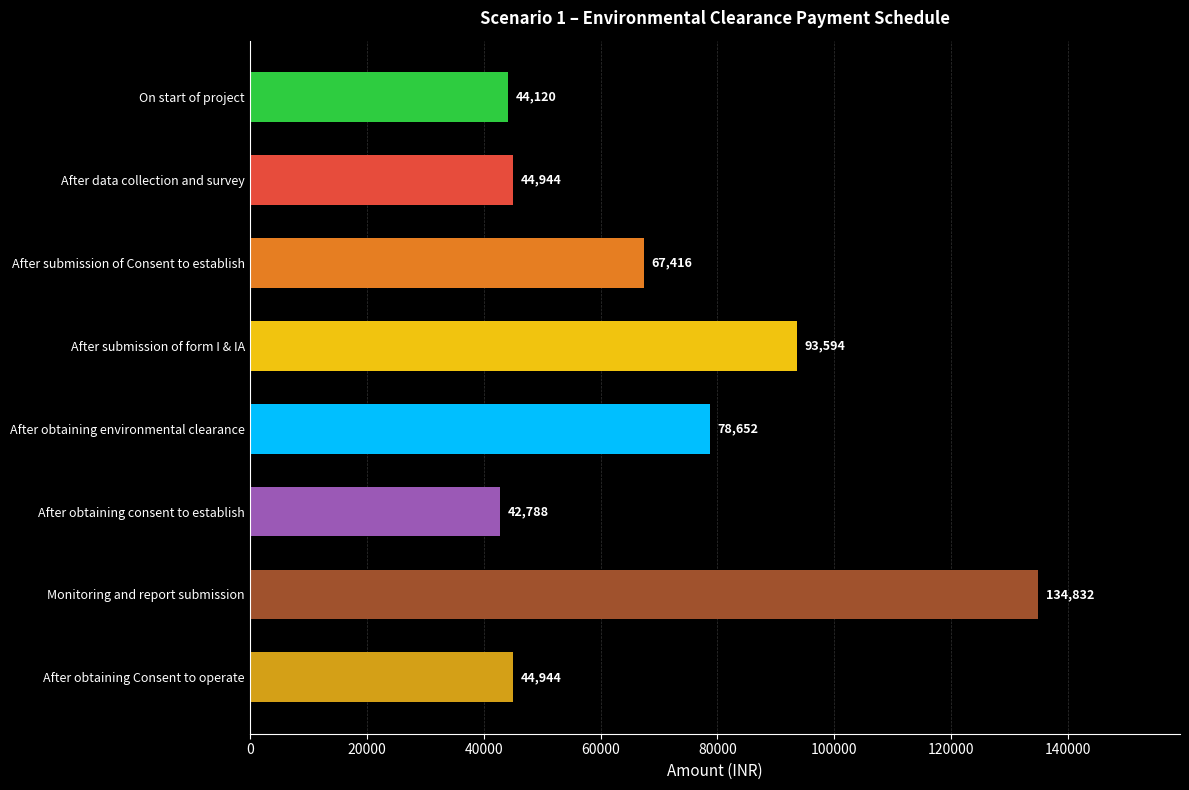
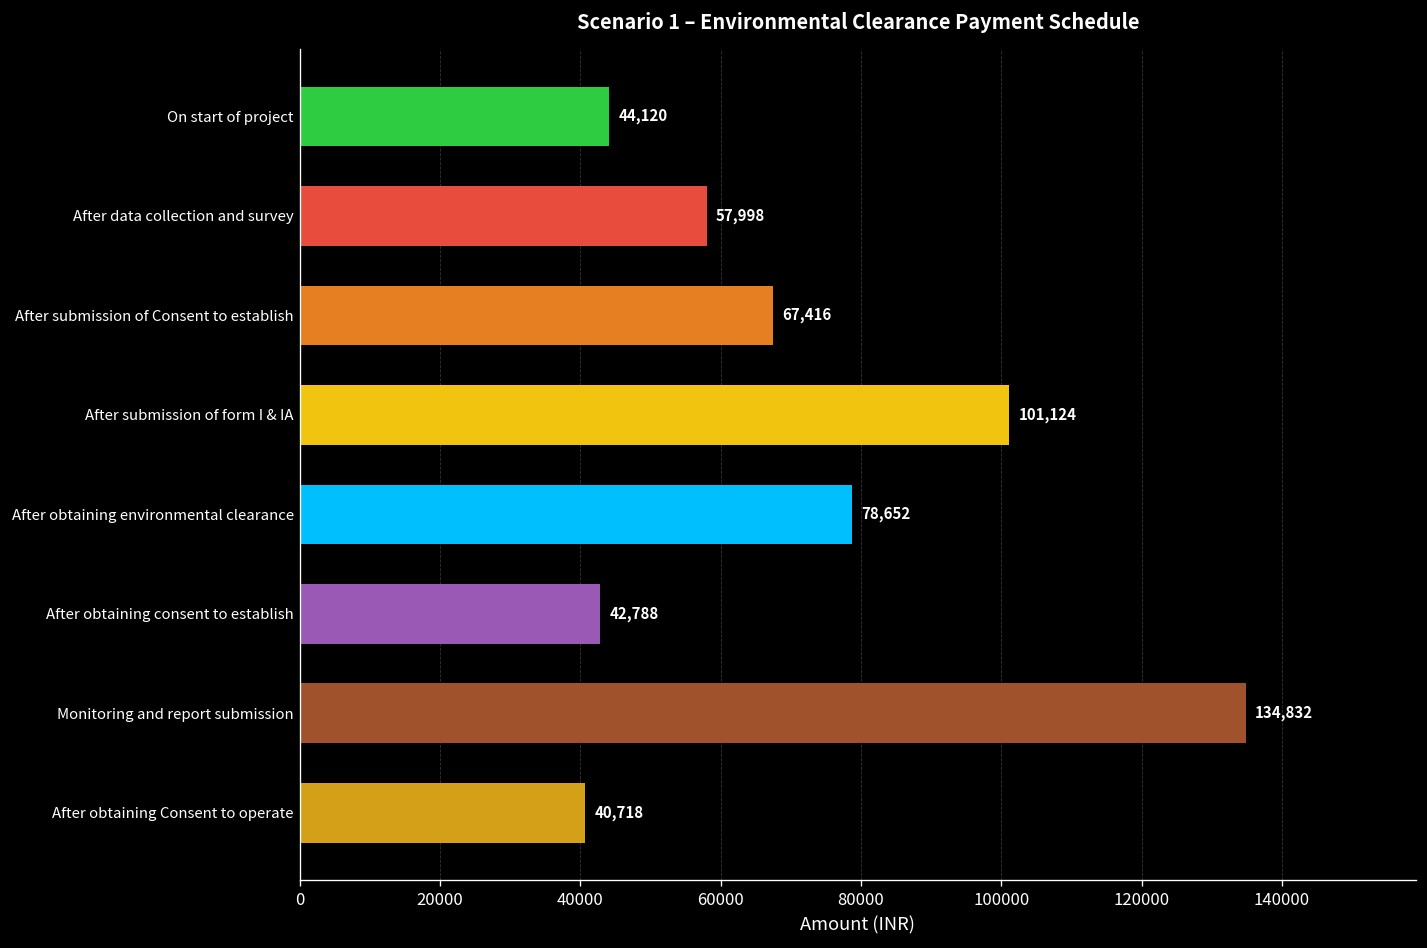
After data collection and survey: 44,944 -> 57,998
After submission of form I & IA: 93,594 -> 101,124
After obtaining Consent to operate: 44,944 -> 40,718
